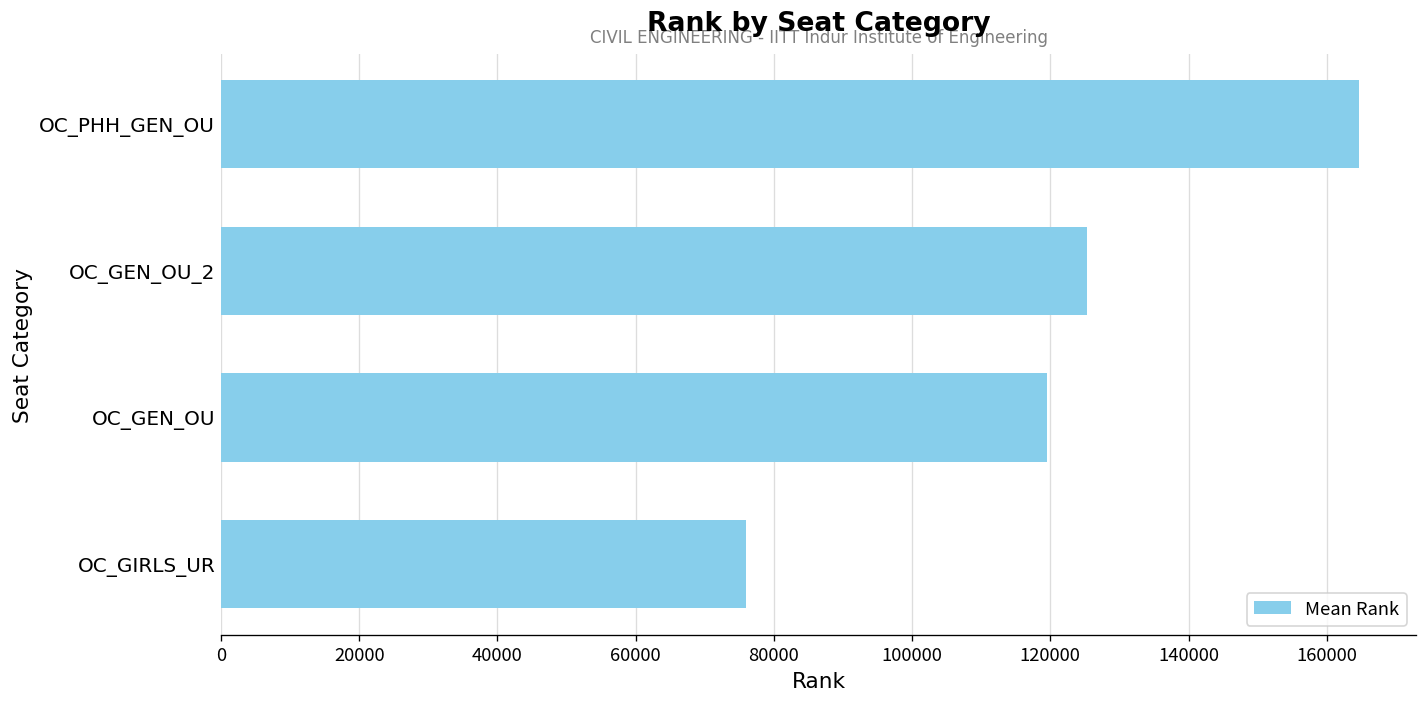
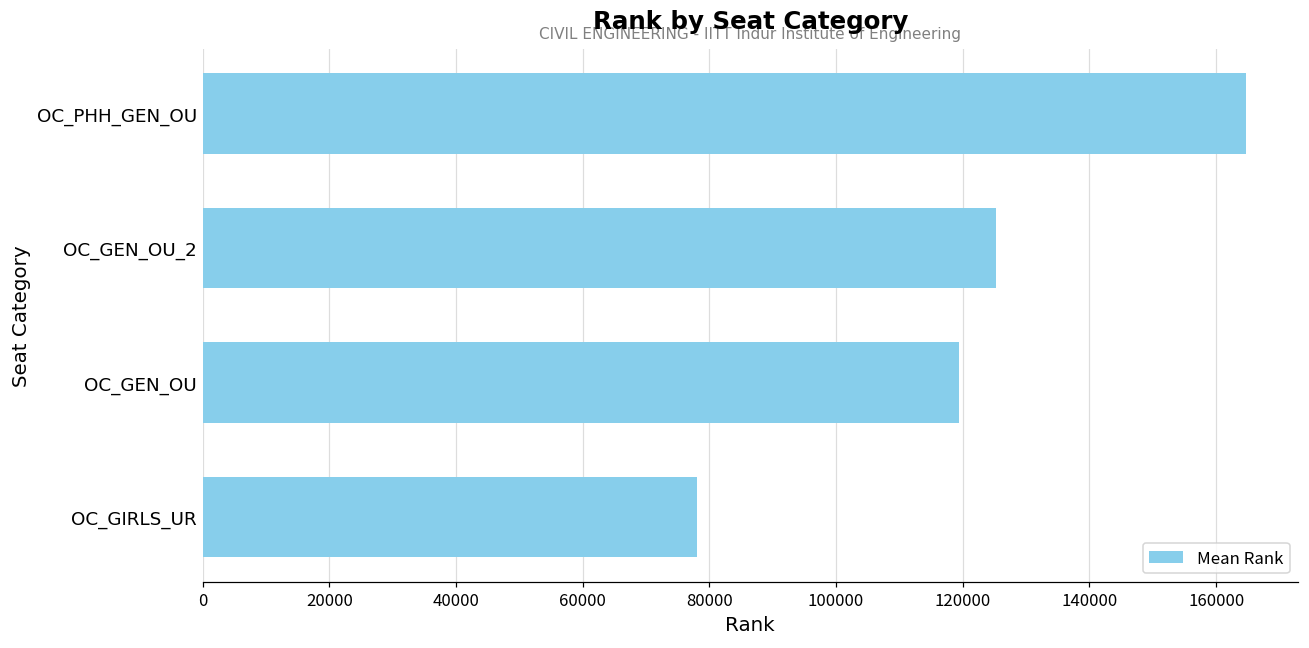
OC_GIRLS_UR: 76000 -> 78000
